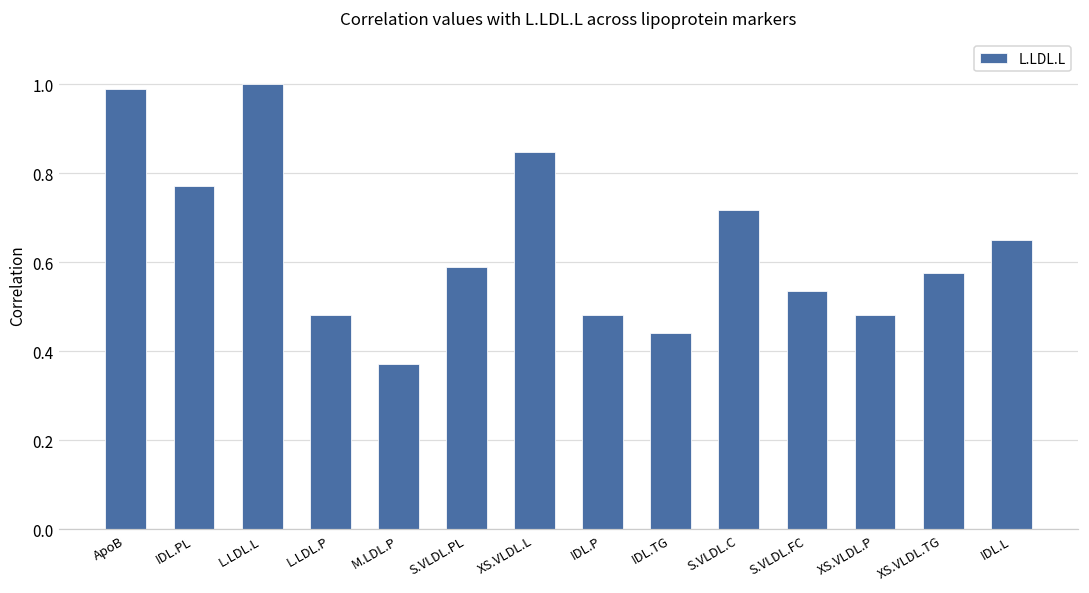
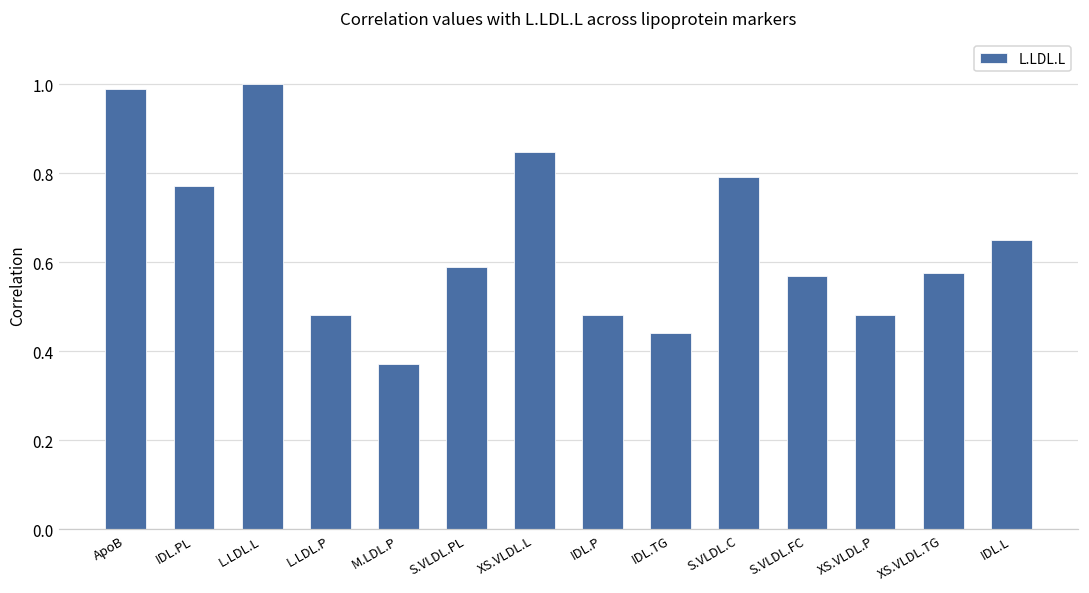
S.VLDL.C: 0.72 -> 0.79
S.VLDL.FC: 0.54 -> 0.57
